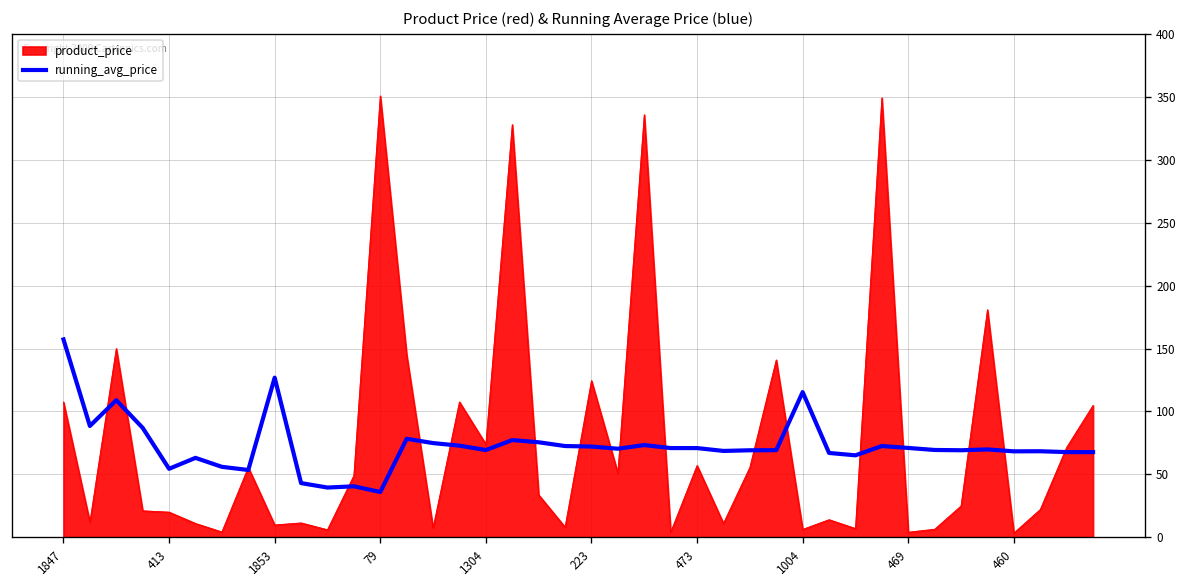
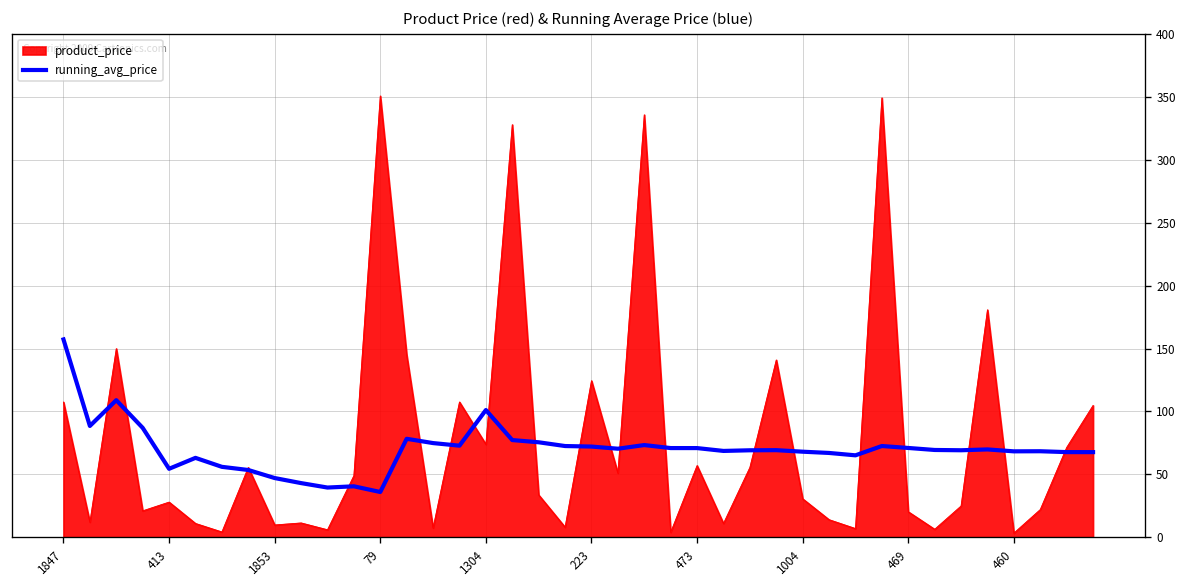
product_price, 413: 20 -> 28
running_avg_price, 1853: 127 -> 47
running_avg_price, 1304: 69 -> 101
product_price, 1004: 6 -> 31
running_avg_price, 1004: 115 -> 68
product_price, 469: 4 -> 20
